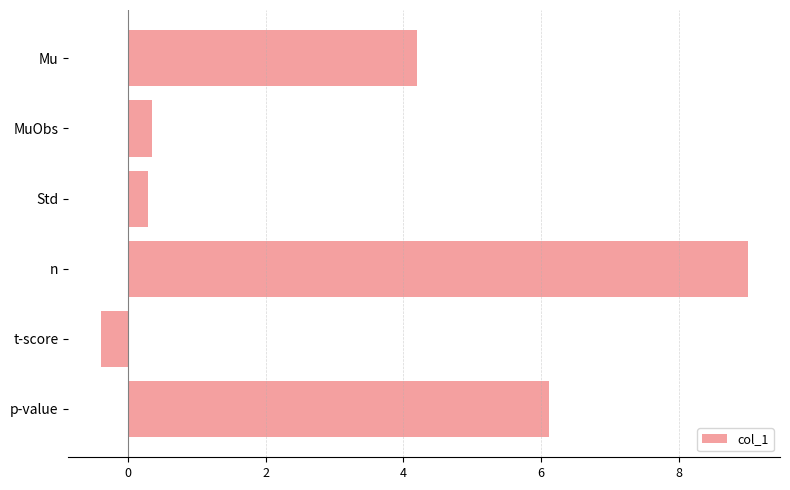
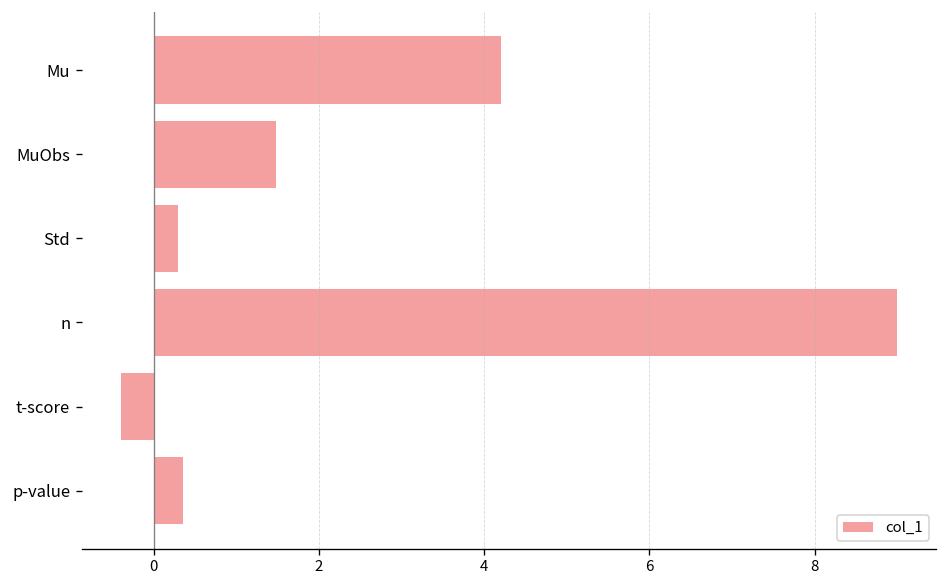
MuObs: 0.4 -> 1.5
p-value: 6.1 -> 0.3
